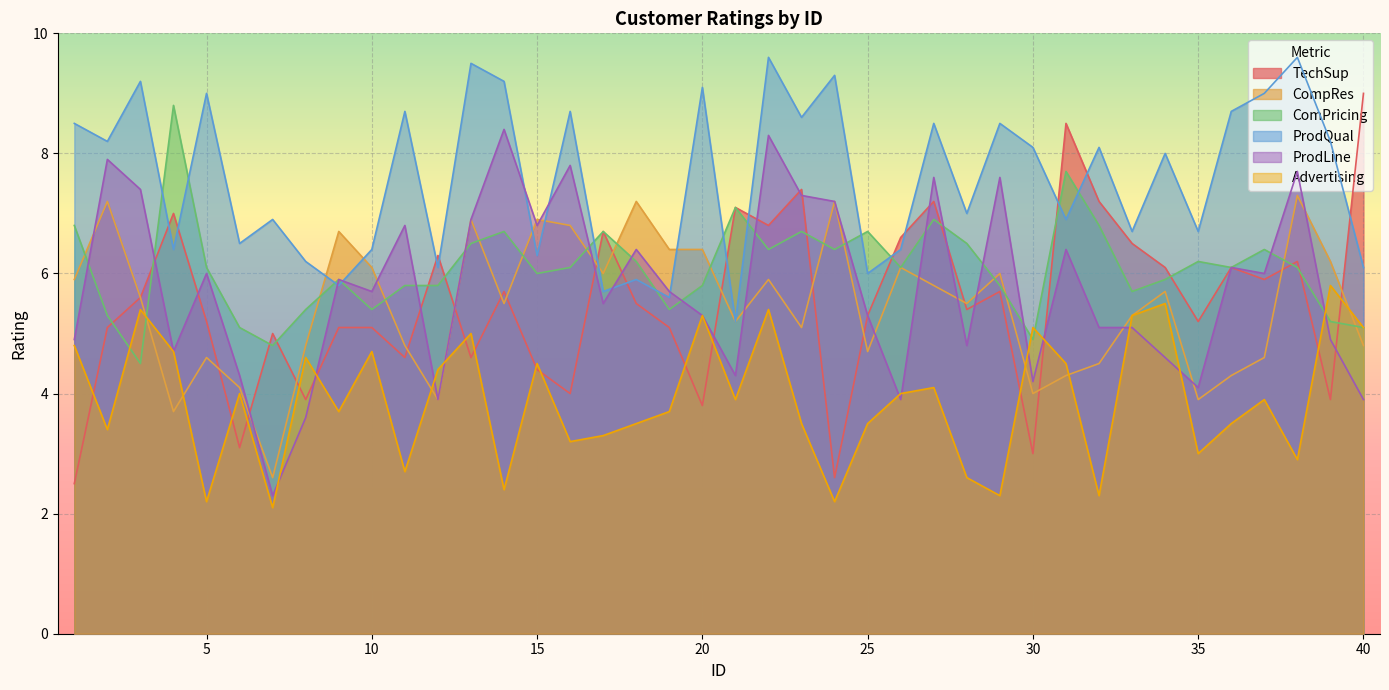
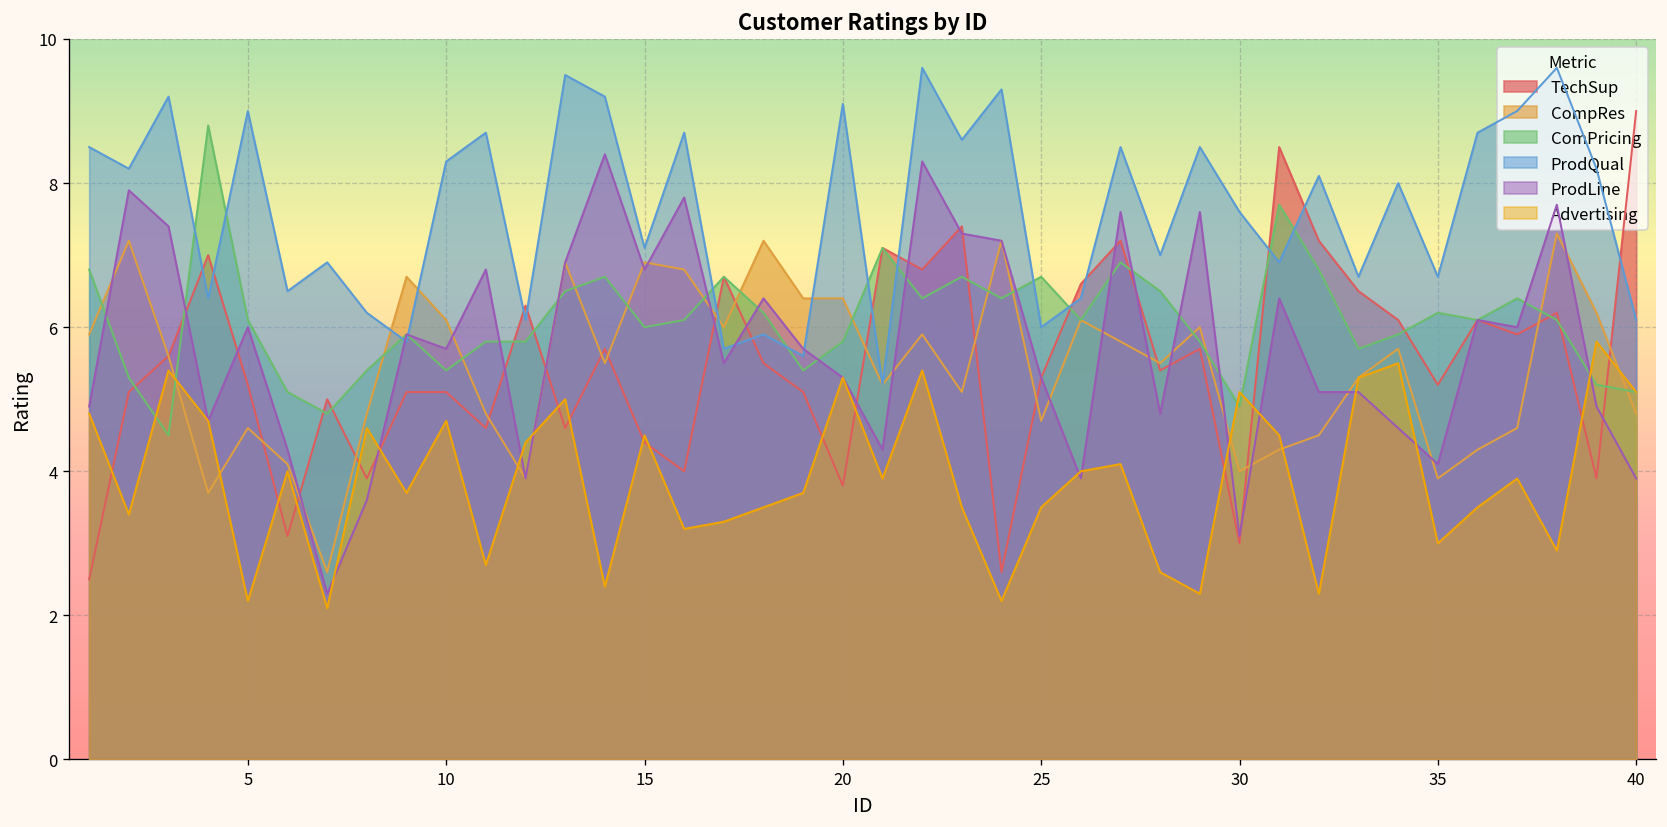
ProdQual, 10: 6.4 -> 8.3
ProdQual, 15: 6.3 -> 7.1
ProdQual, 30: 8.1 -> 7.6
ProdLine, 30: 4.2 -> 3.1
